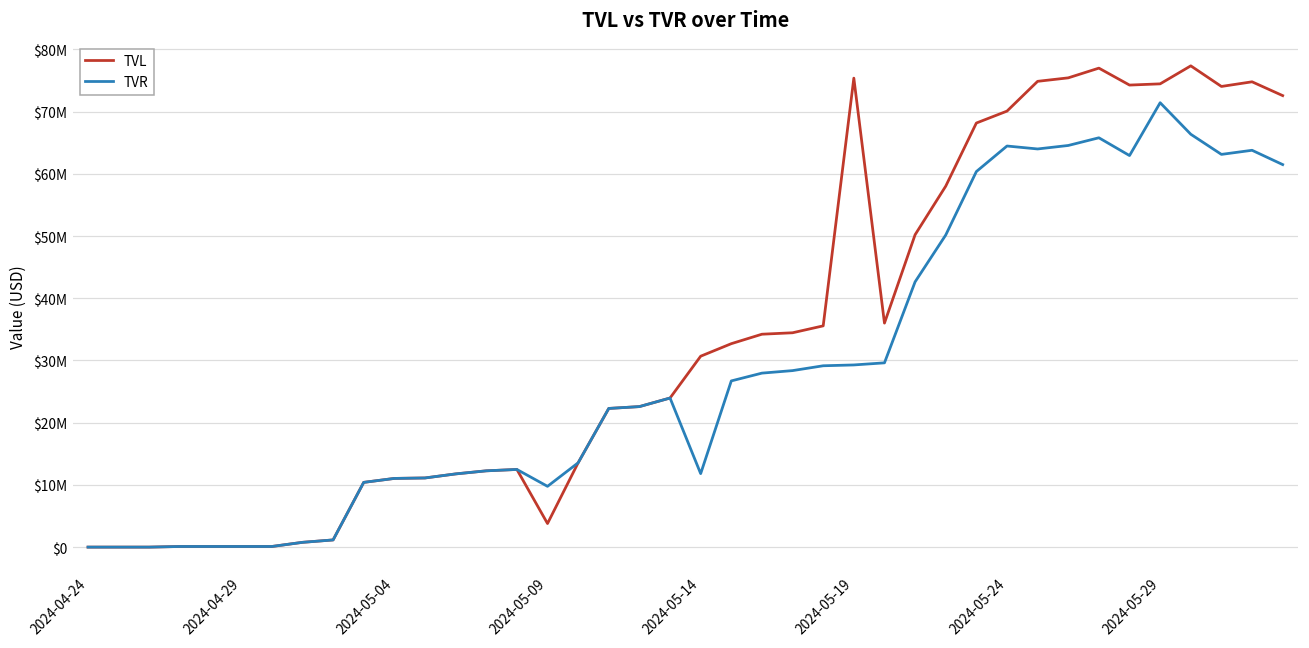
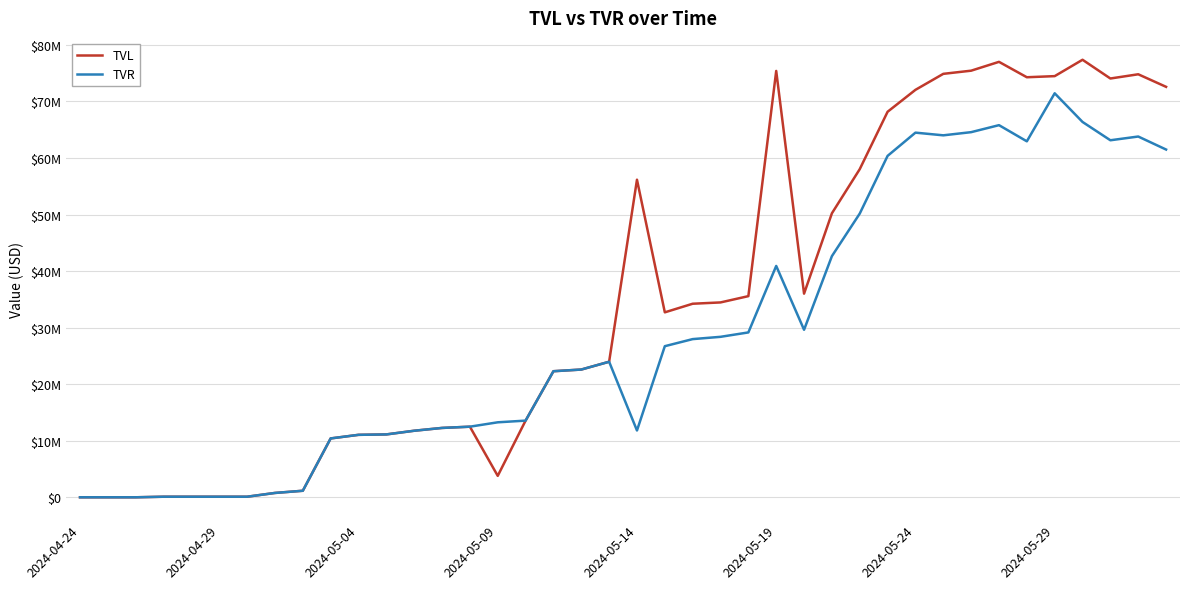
TVR, 2024-05-09: $10000000 -> $13000000
TVL, 2024-05-14: $31000000 -> $56000000
TVR, 2024-05-19: $29000000 -> $41000000
TVL, 2024-05-24: $70000000 -> $72000000
